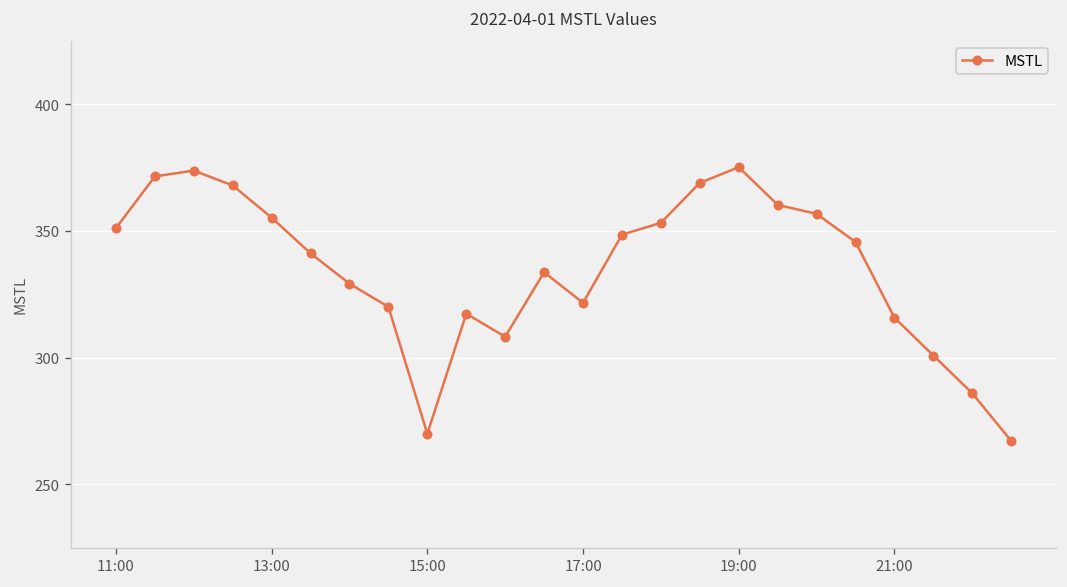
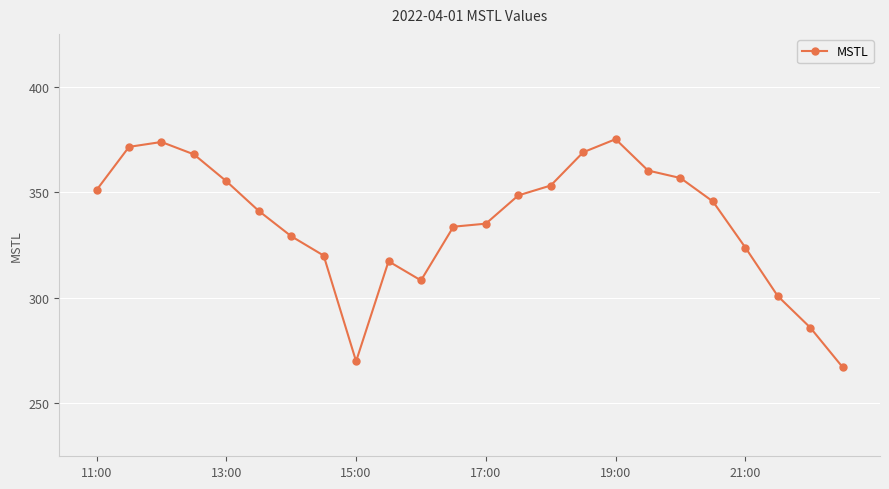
17:00: 322 -> 335
21:00: 316 -> 324
